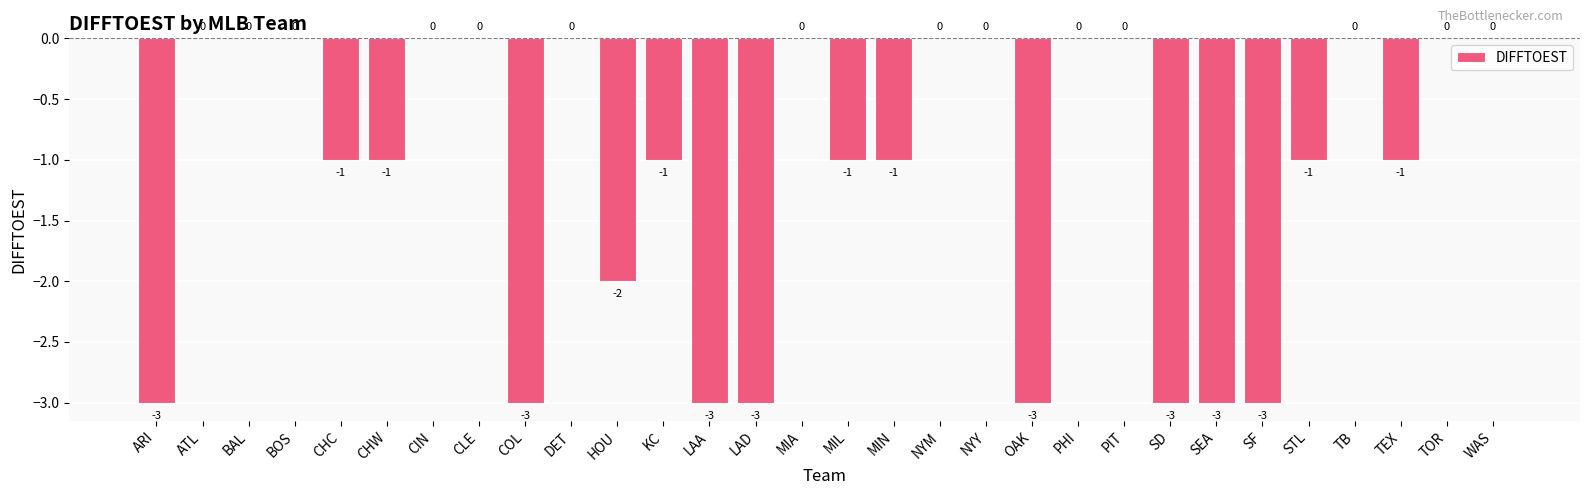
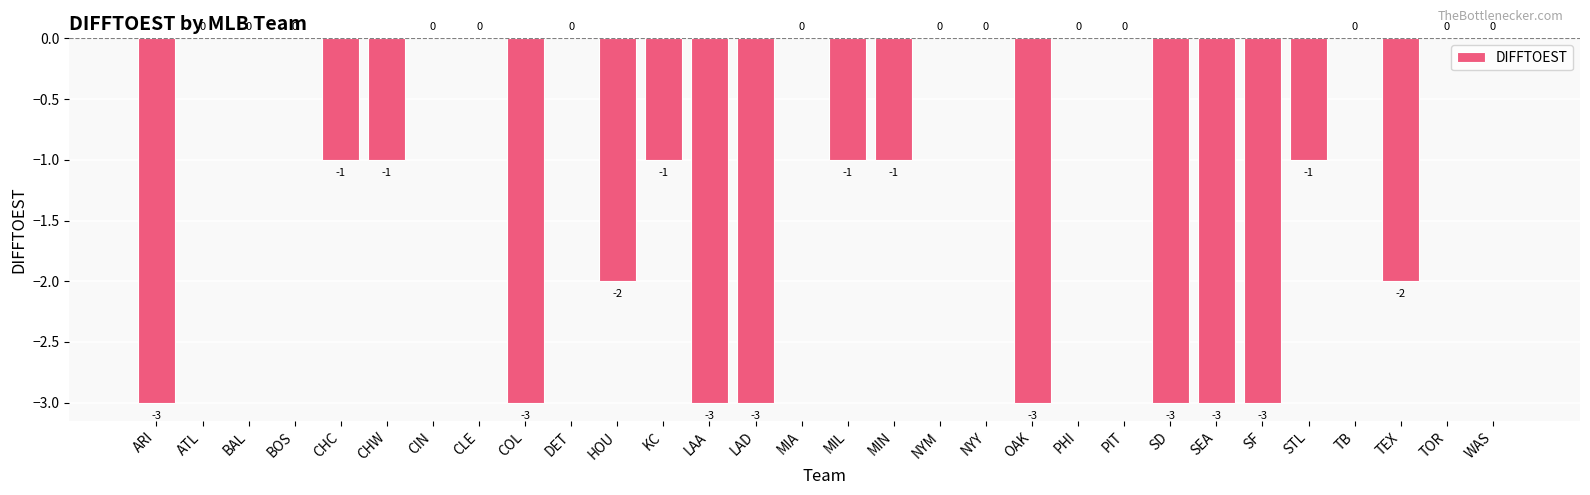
TEX: -1 -> -2
